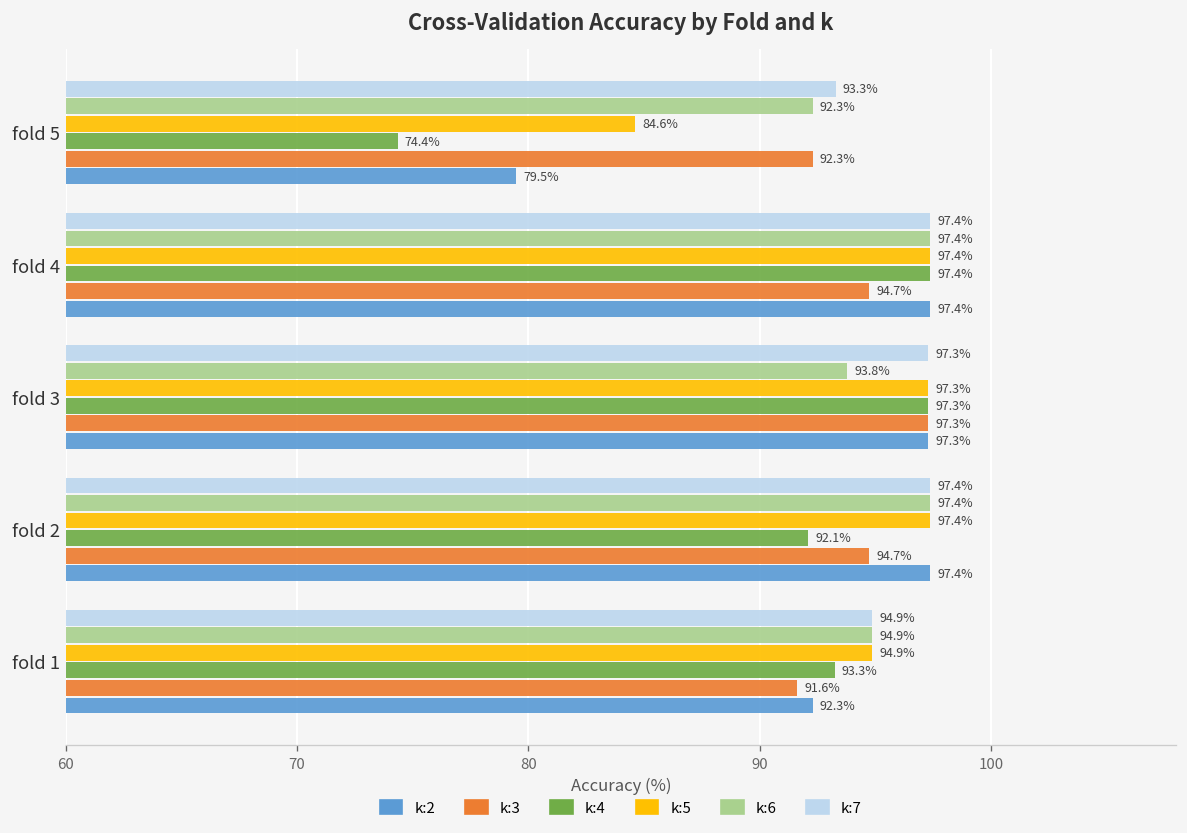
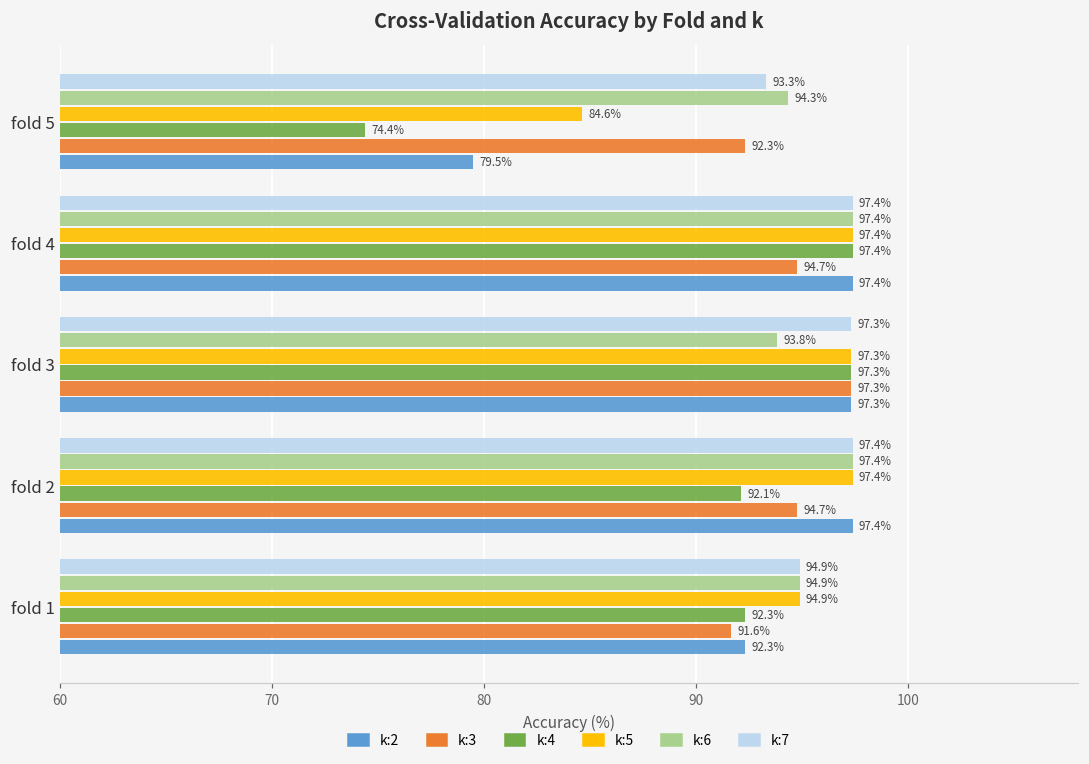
k:6, fold 5: 92.3% -> 94.3%
k:4, fold 1: 93.3% -> 92.3%
